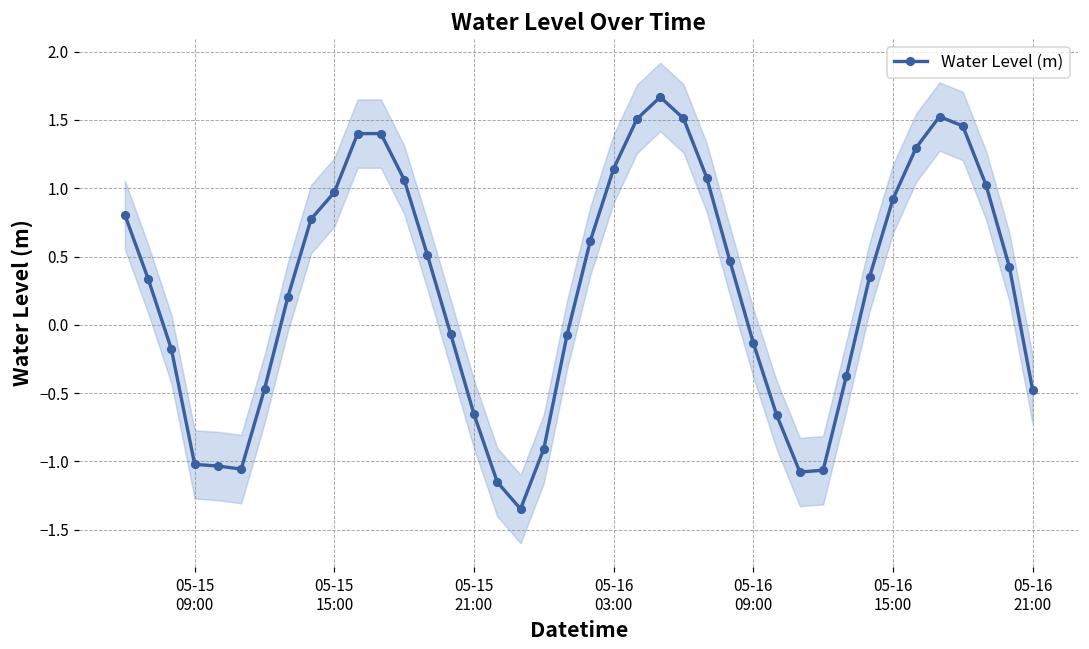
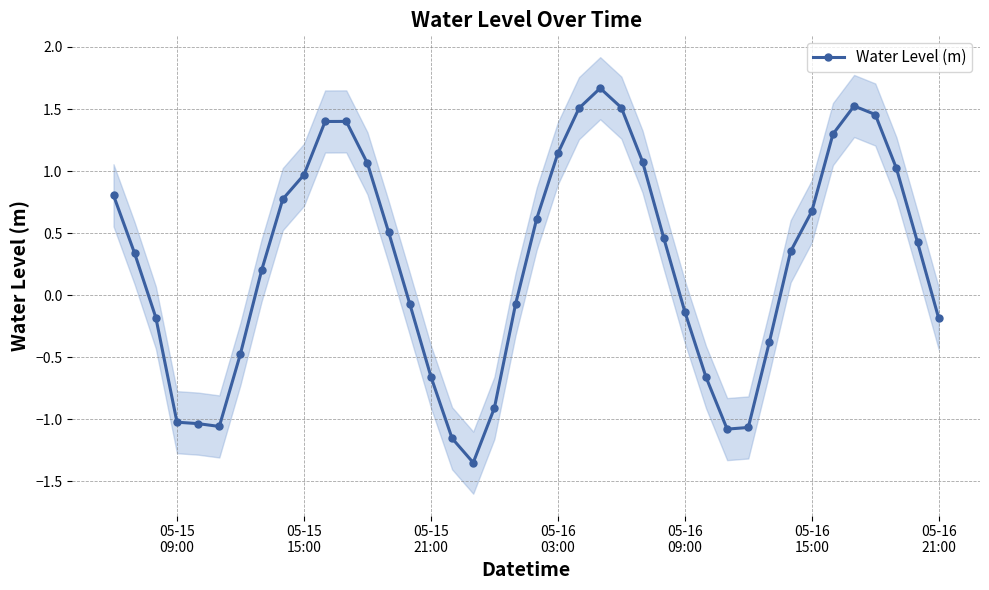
Water Level (m), 05-16 15:00: 0.92 -> 0.68
Water Level (m), 05-16 21:00: -0.48 -> -0.19
